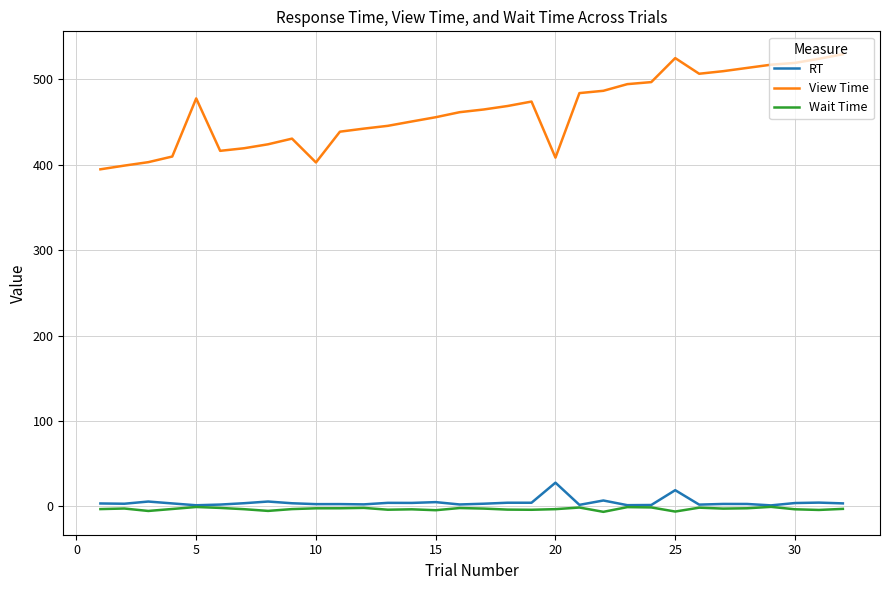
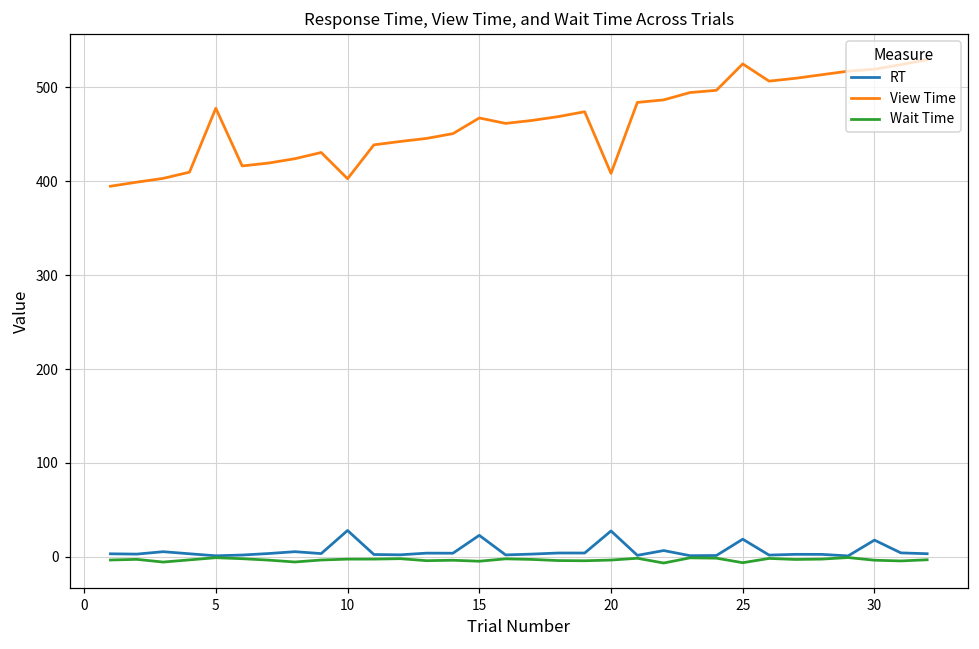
RT, 10: 0 -> 30
RT, 15: 0 -> 20
View Time, 15: 460 -> 470
RT, 30: 0 -> 20
